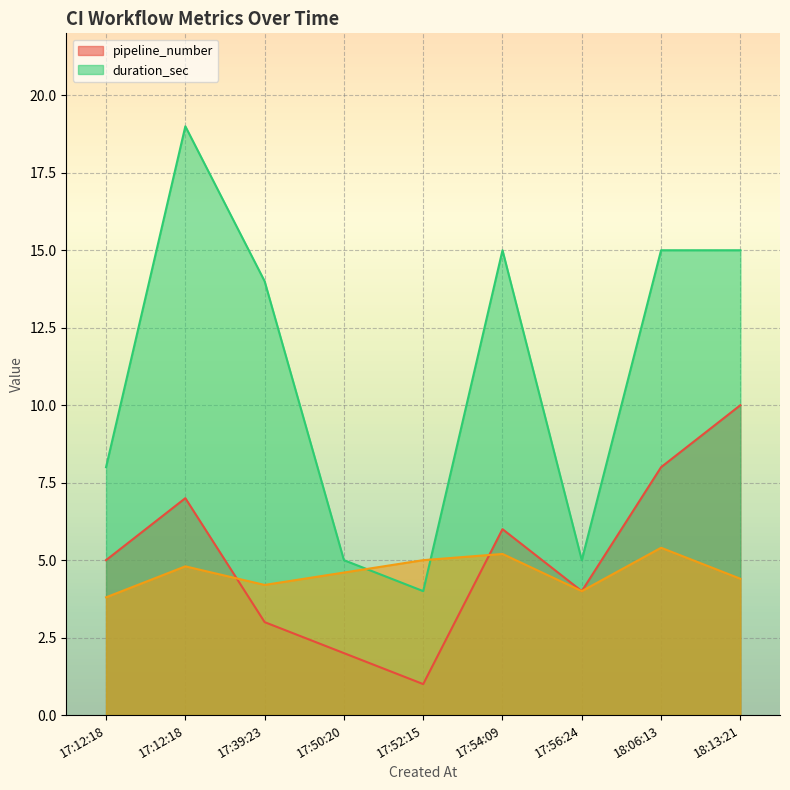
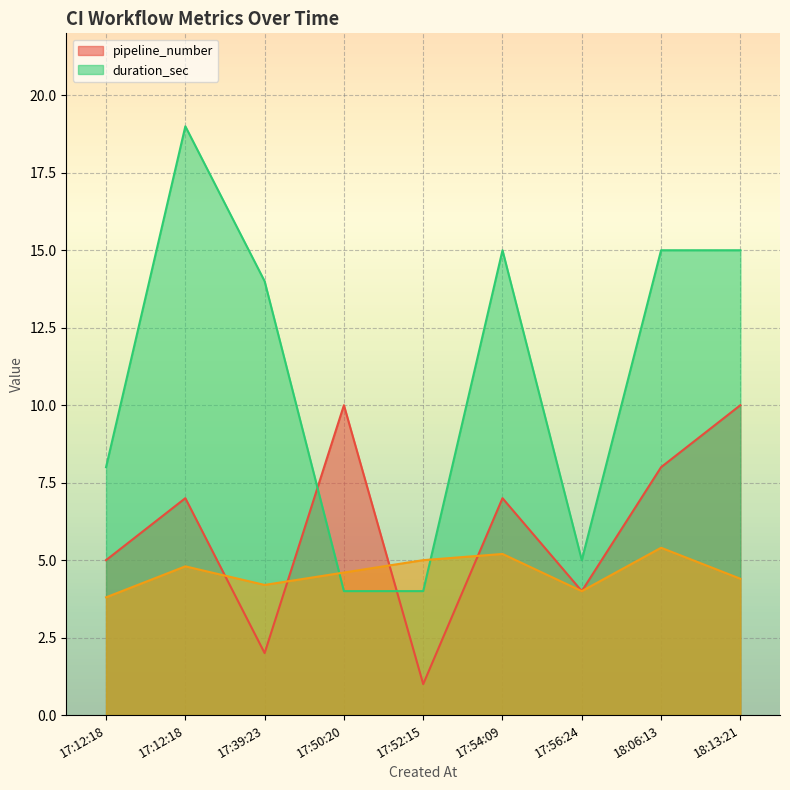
pipeline_number, 17:39:23: 3 -> 2
pipeline_number, 17:50:20: 2 -> 10
duration_sec, 17:50:20: 5 -> 4
pipeline_number, 17:54:09: 6 -> 7
